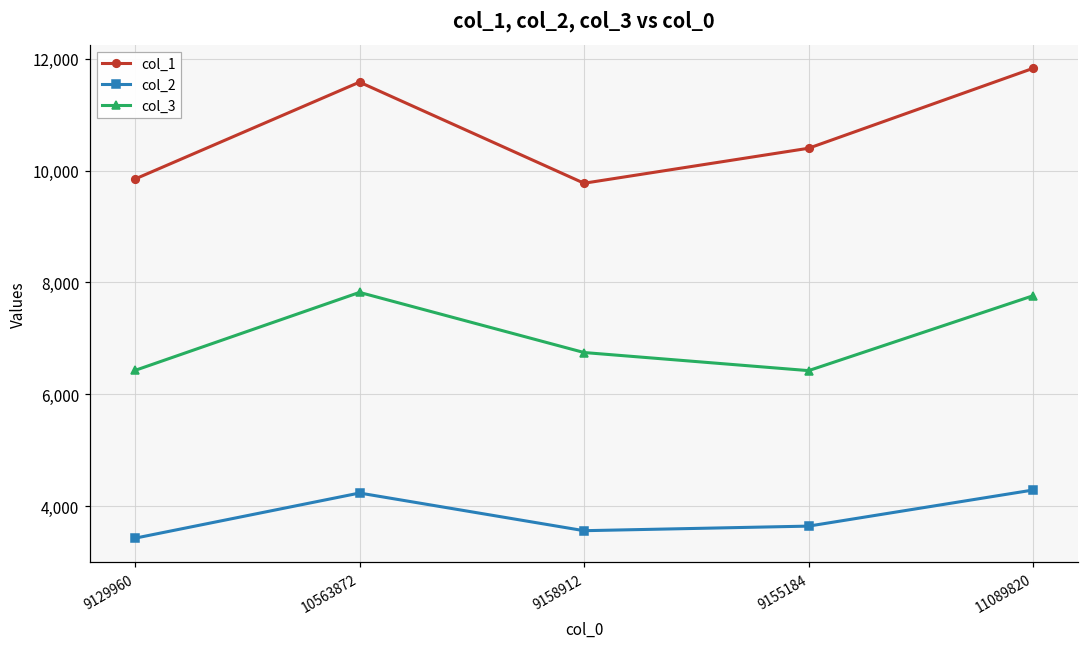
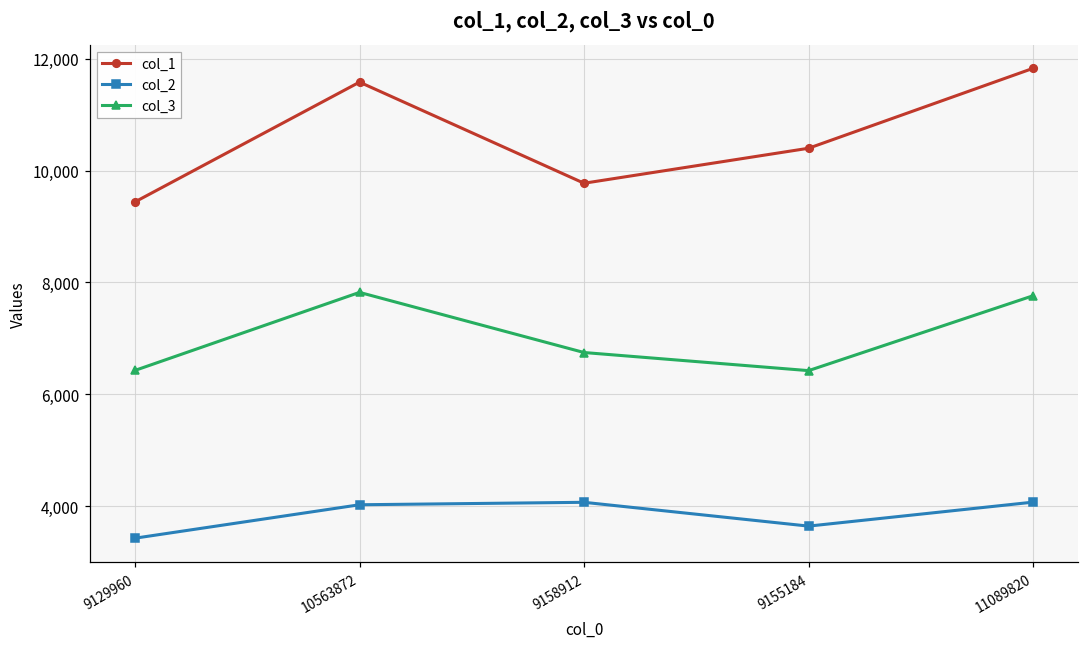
col_1, 9129960: 9,900 -> 9,400
col_2, 10563872: 4,200 -> 4,000
col_2, 9158912: 3,600 -> 4,100
col_2, 11089820: 4,300 -> 4,100
